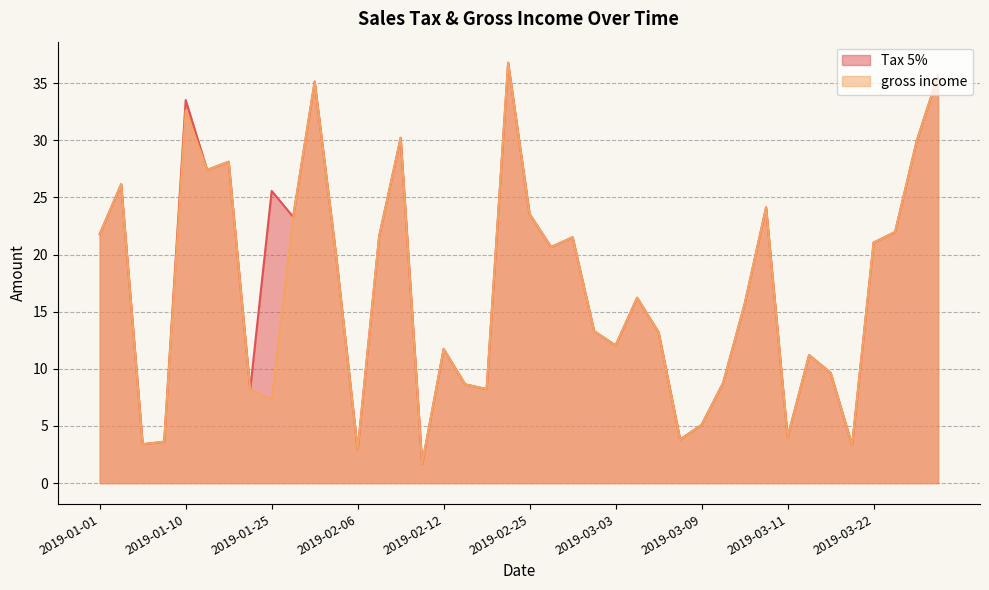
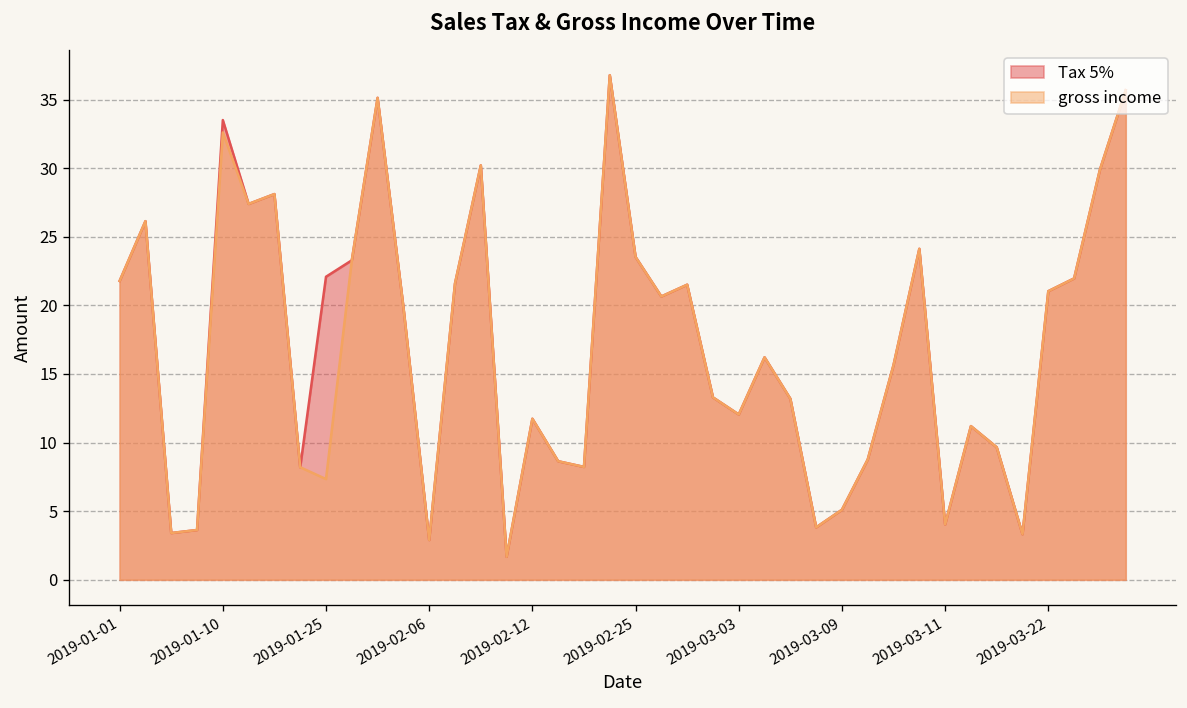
Tax 5%, 2019-01-25: 25.6 -> 22.1
